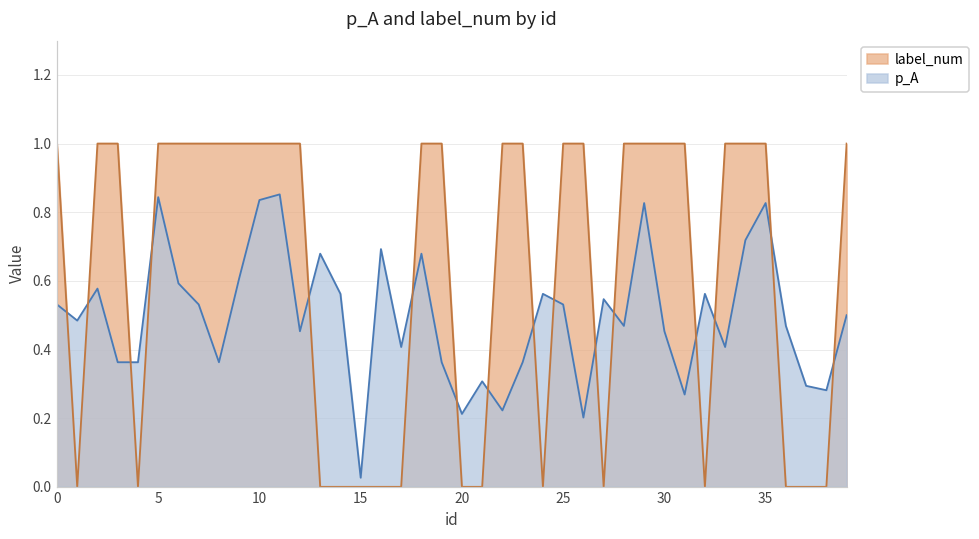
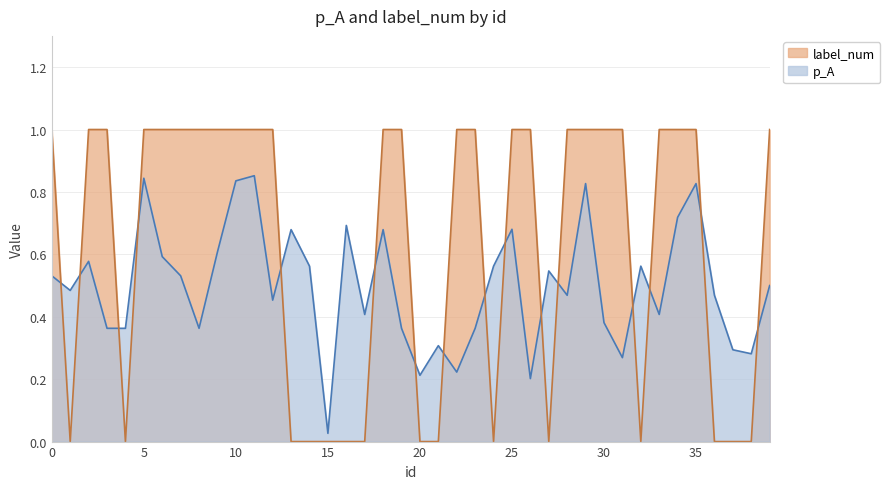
p_A, 25: 0.53 -> 0.68
p_A, 30: 0.45 -> 0.38
